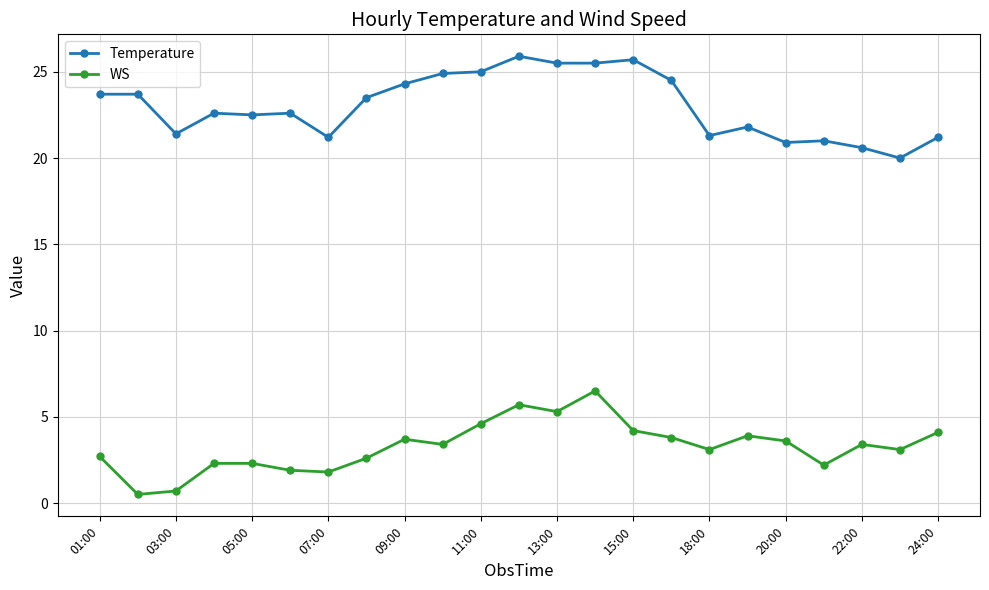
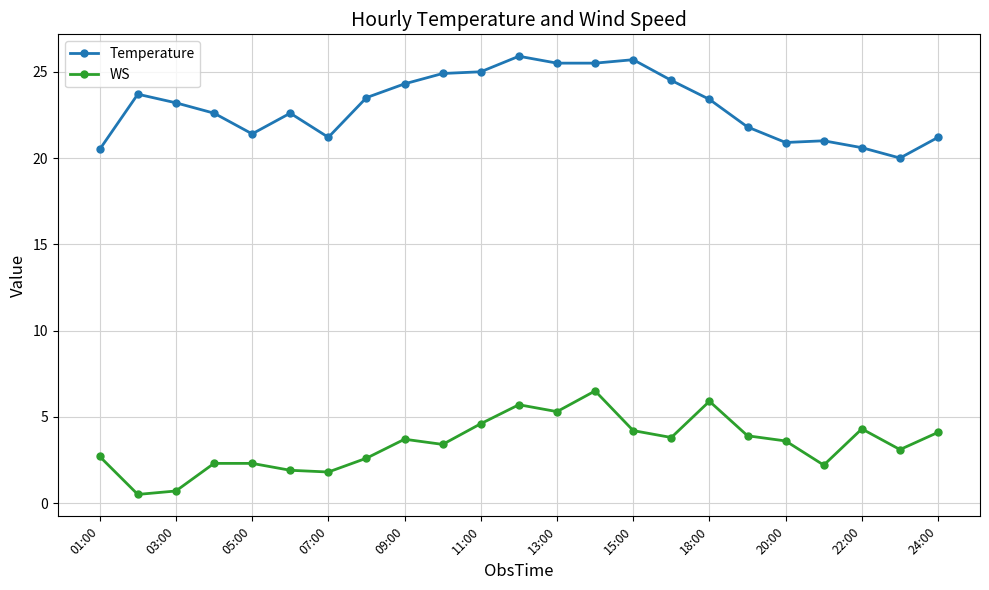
Temperature, 01:00: 23.7 -> 20.5
Temperature, 03:00: 21.4 -> 23.2
Temperature, 05:00: 22.5 -> 21.4
Temperature, 18:00: 21.3 -> 23.4
WS, 18:00: 3.1 -> 5.9
WS, 22:00: 3.4 -> 4.3
